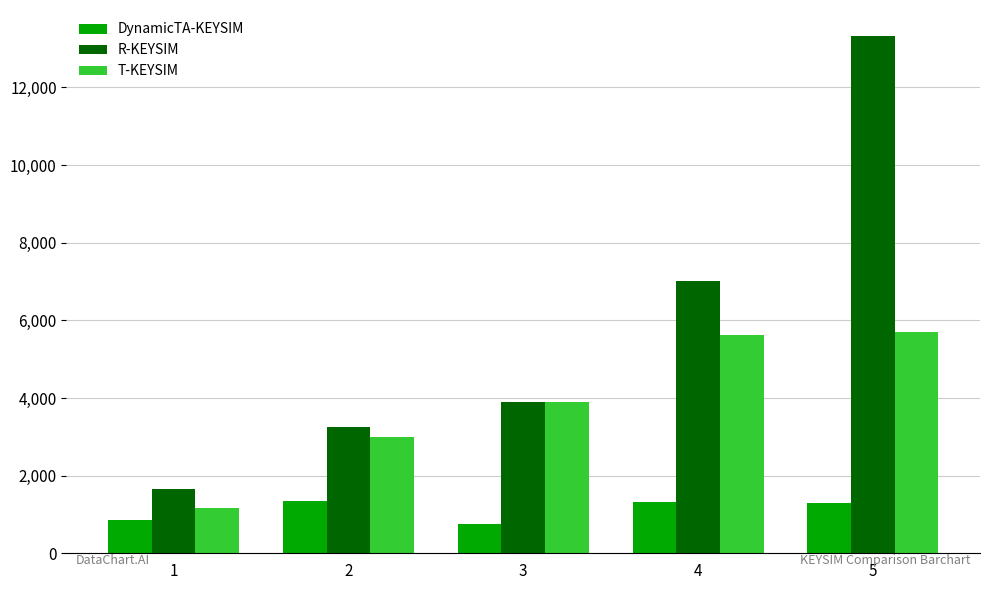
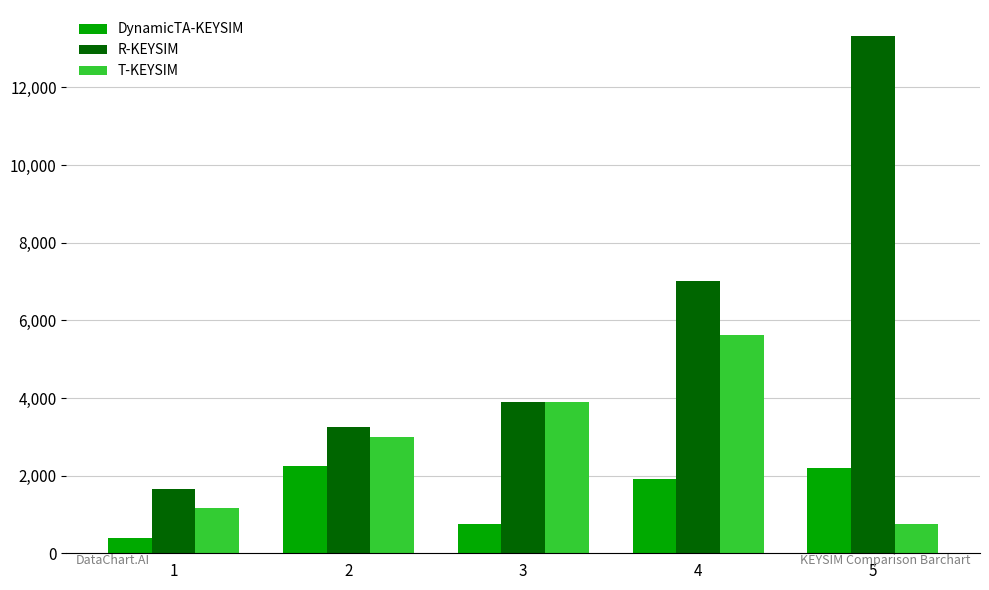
DynamicTA-KEYSIM, 1: 800 -> 400
DynamicTA-KEYSIM, 2: 1,300 -> 2,200
DynamicTA-KEYSIM, 4: 1,300 -> 1,900
DynamicTA-KEYSIM, 5: 1,300 -> 2,200
T-KEYSIM, 5: 5,700 -> 800
